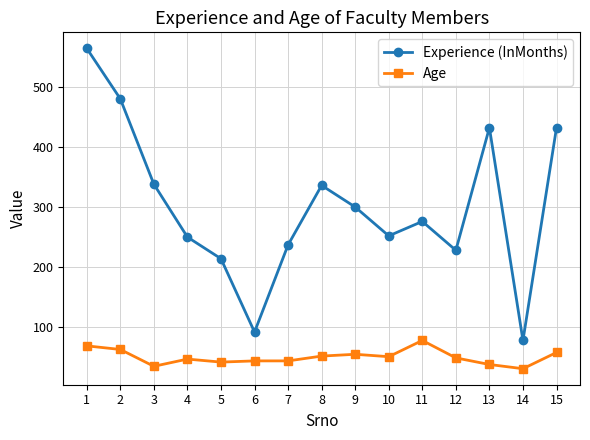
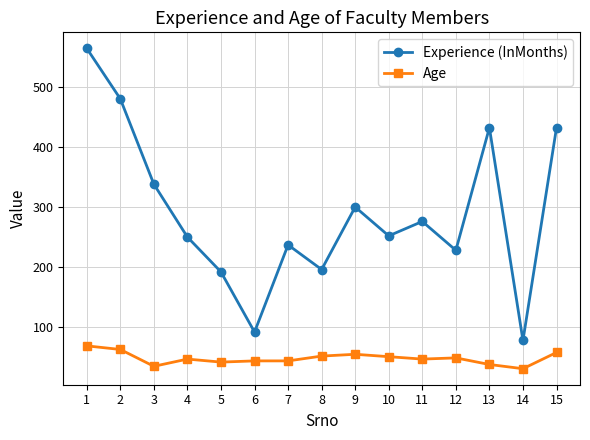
Experience (InMonths), 5: 210 -> 190
Experience (InMonths), 8: 340 -> 200
Age, 11: 80 -> 50
